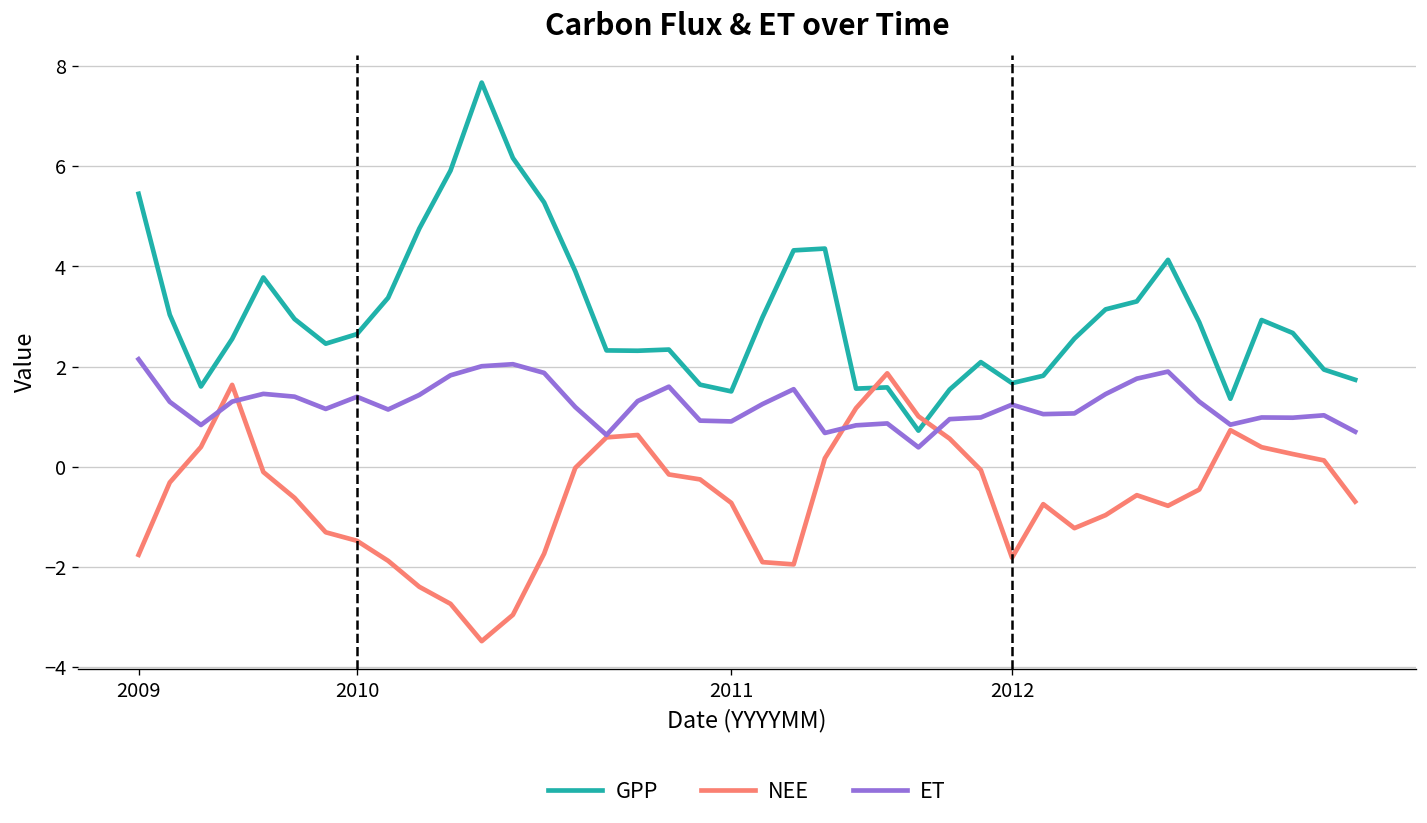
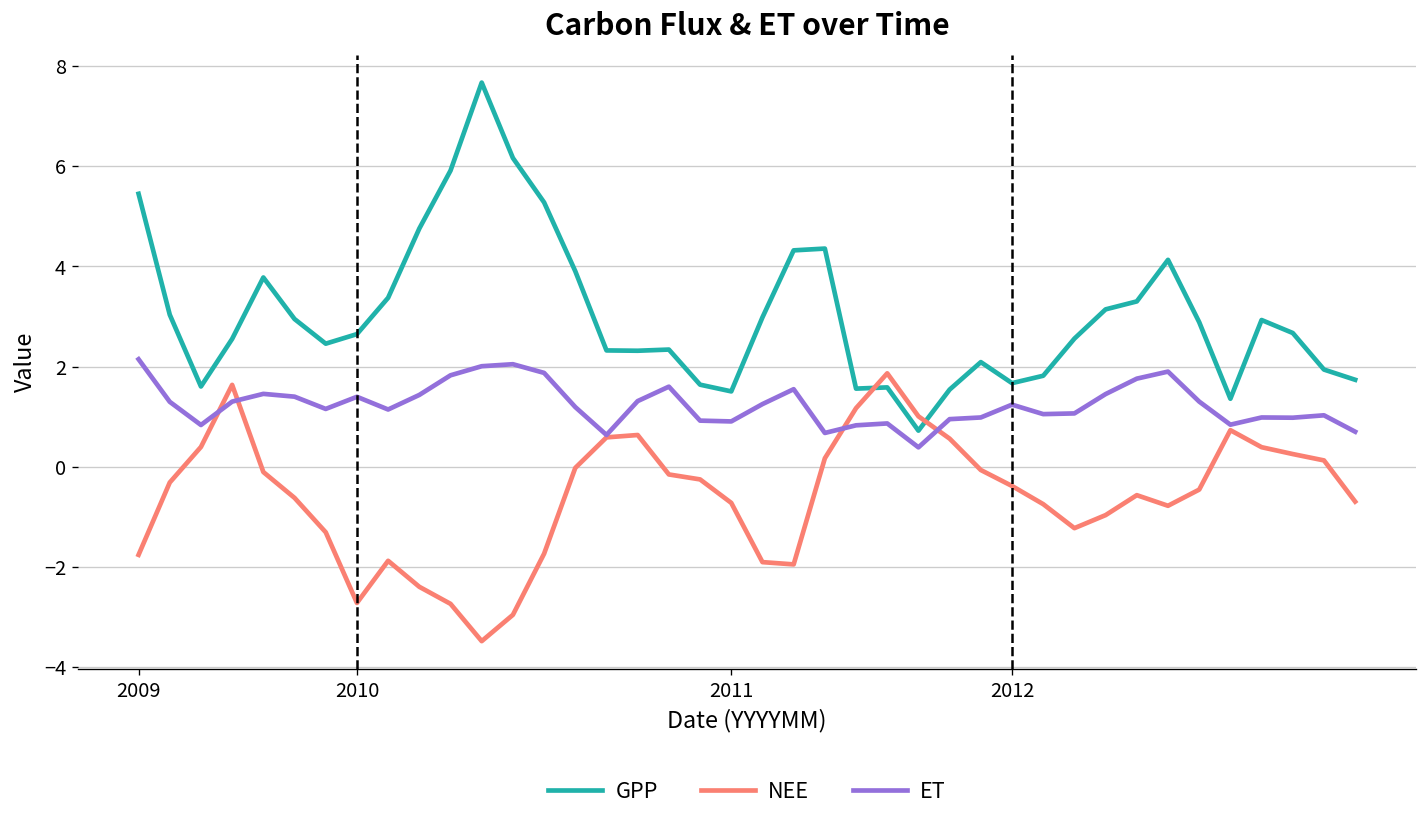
NEE, 2010: -1.5 -> -2.7
NEE, 2012: -1.8 -> -0.4
